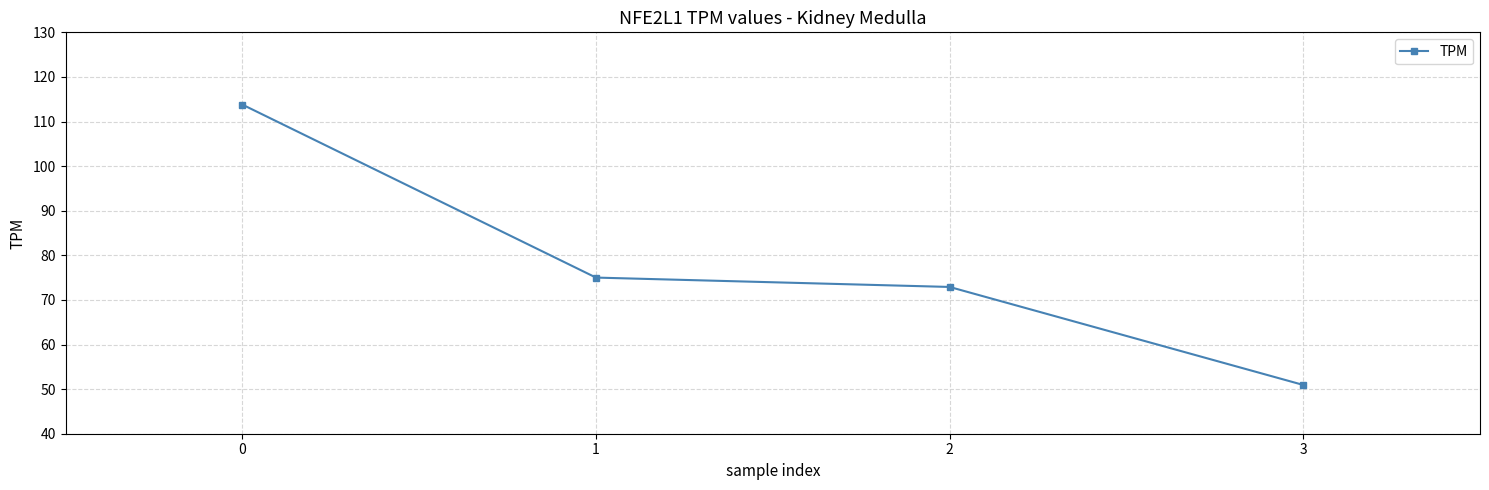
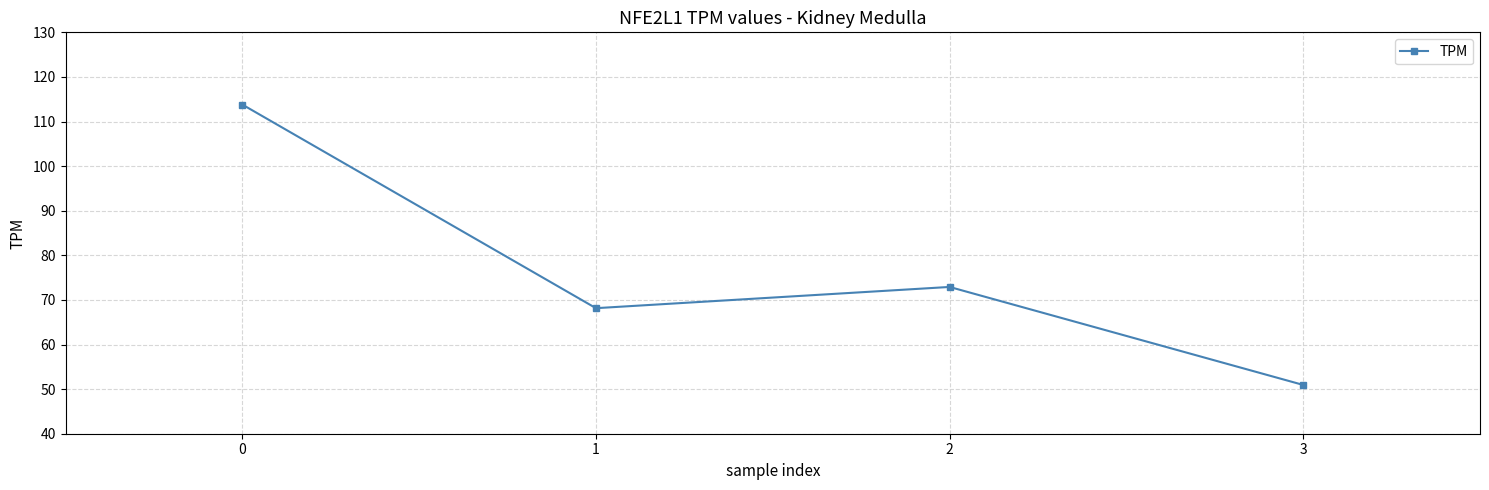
1: 75 -> 68
